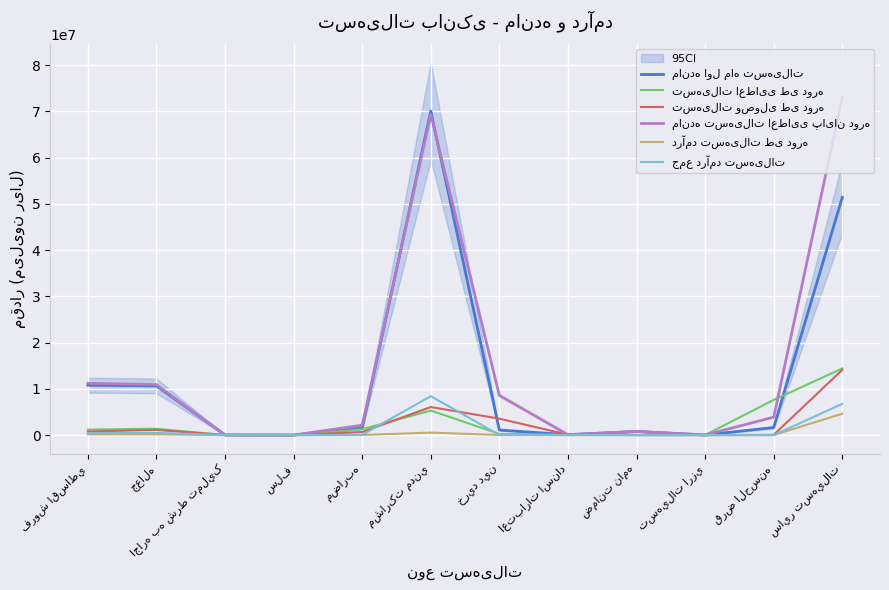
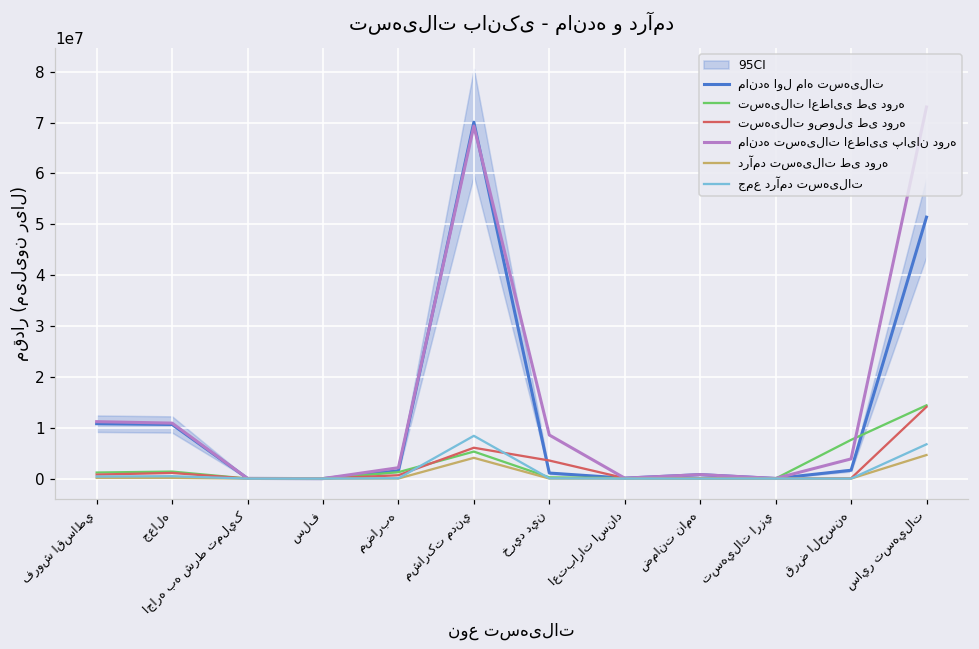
درآمد تسهیلات طی دوره, مشارکت مدني: 1000000 -> 4000000
